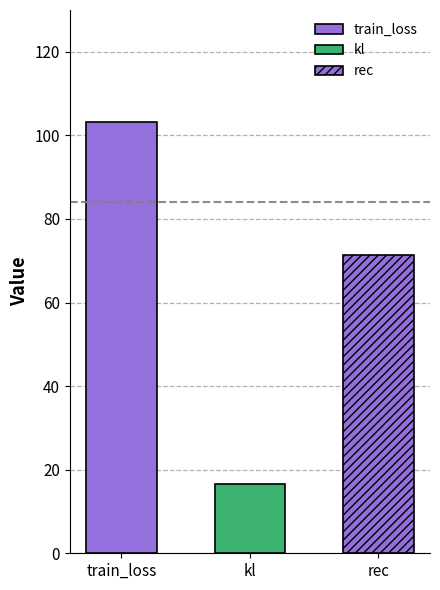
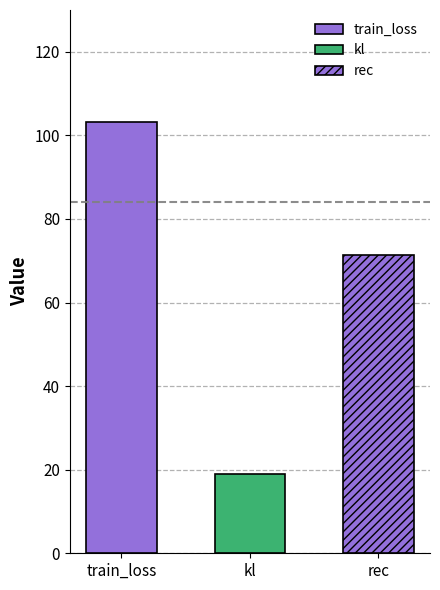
kl: 17 -> 19
